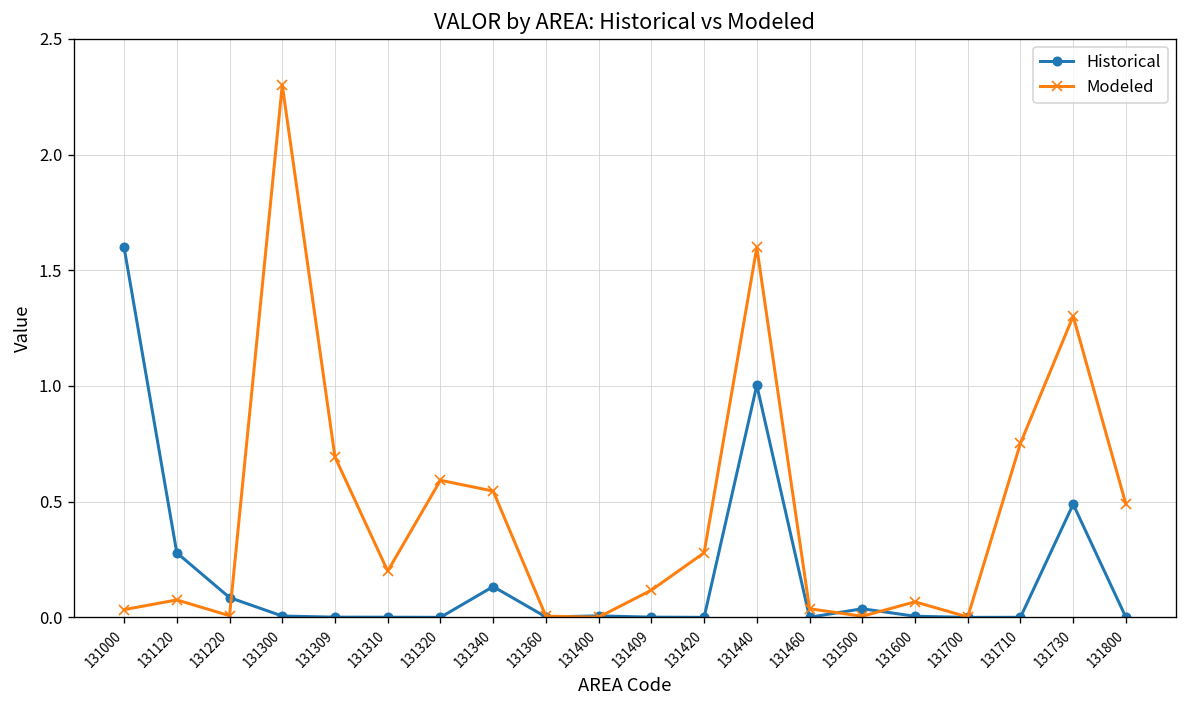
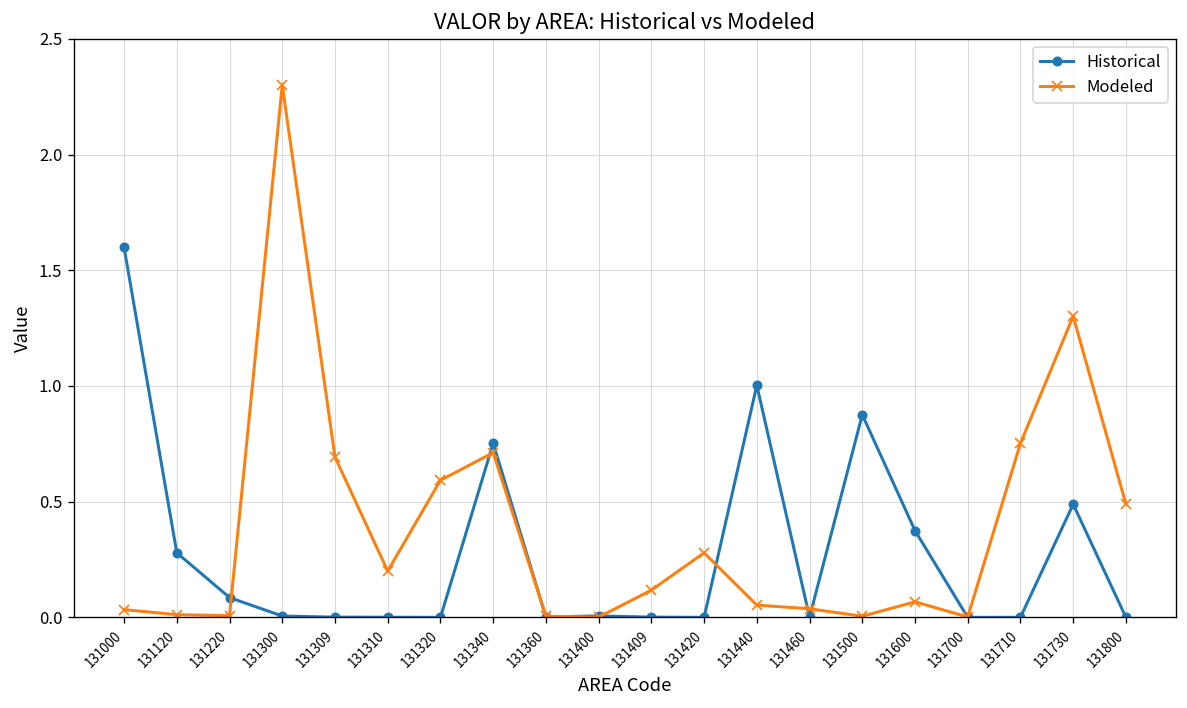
Modeled, 131120: 0.08 -> 0.01
Historical, 131340: 0.13 -> 0.75
Modeled, 131340: 0.55 -> 0.71
Modeled, 131440: 1.60 -> 0.05
Historical, 131500: 0.04 -> 0.88
Historical, 131600: 0.00 -> 0.37
